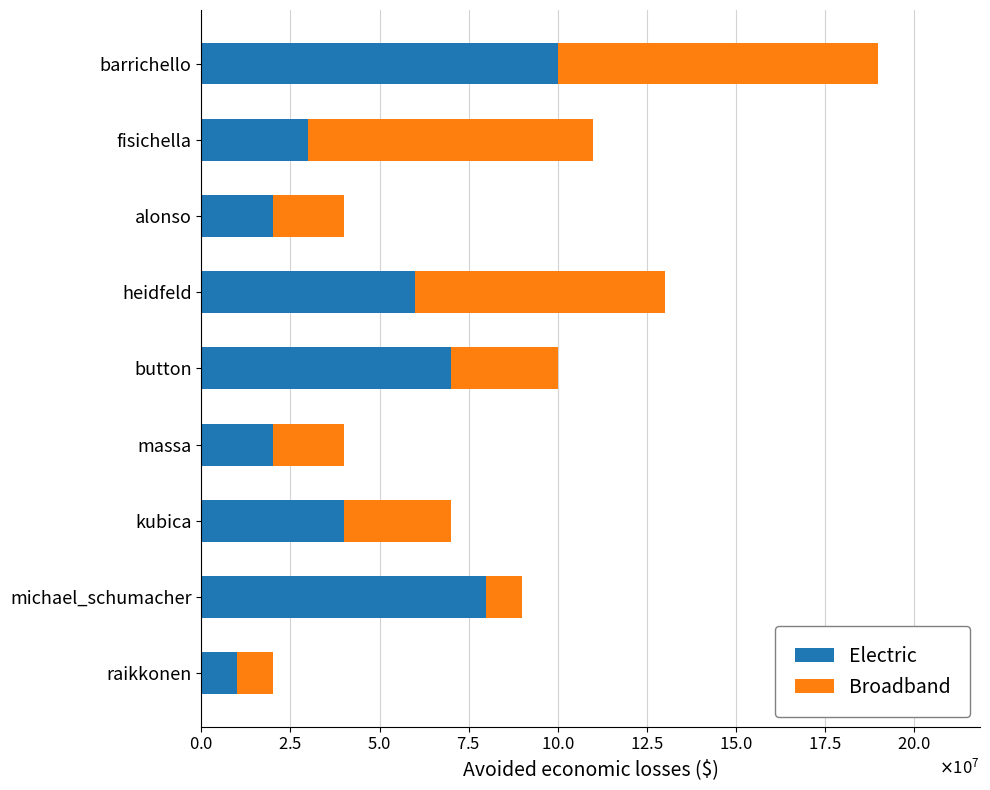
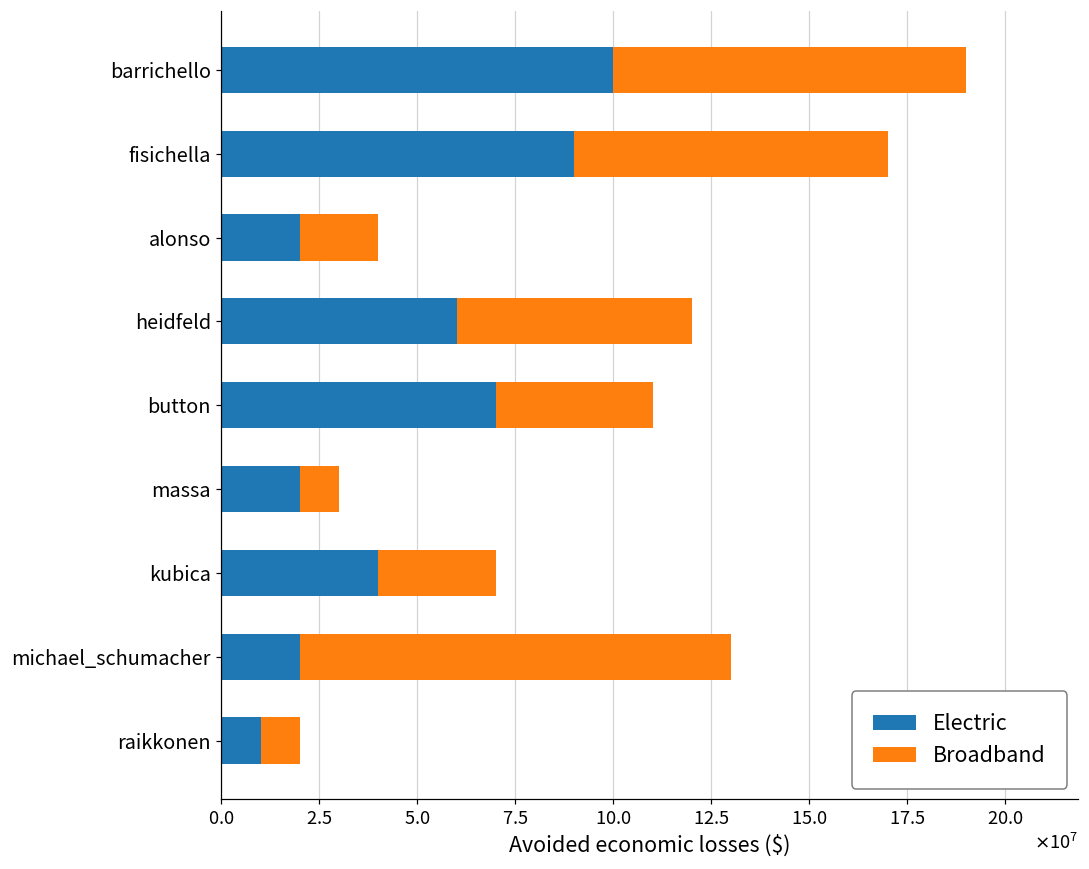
Electric, fisichella: 30000000 -> 90000000
Broadband, heidfeld: 70000000 -> 60000000
Broadband, button: 30000000 -> 40000000
Broadband, massa: 20000000 -> 10000000
Electric, michael_schumacher: 80000000 -> 20000000
Broadband, michael_schumacher: 10000000 -> 110000000
